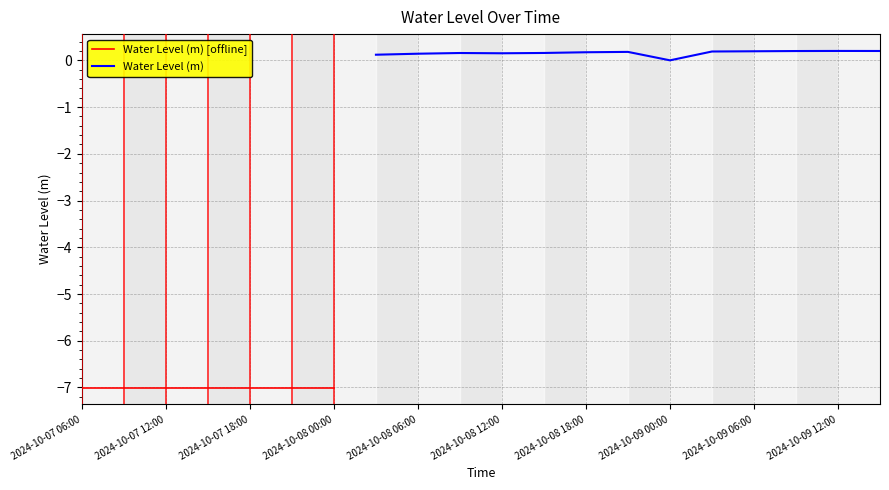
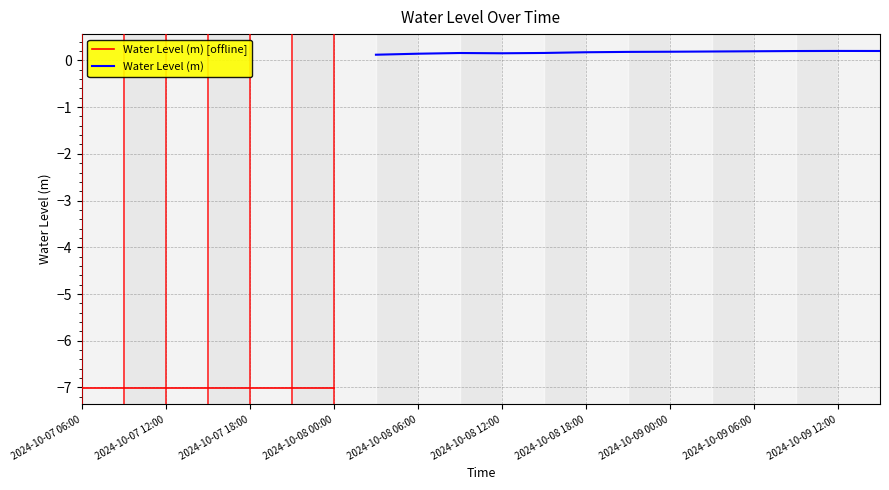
Water Level (m), 2024-10-09 00:00: 0.0 -> 0.2
